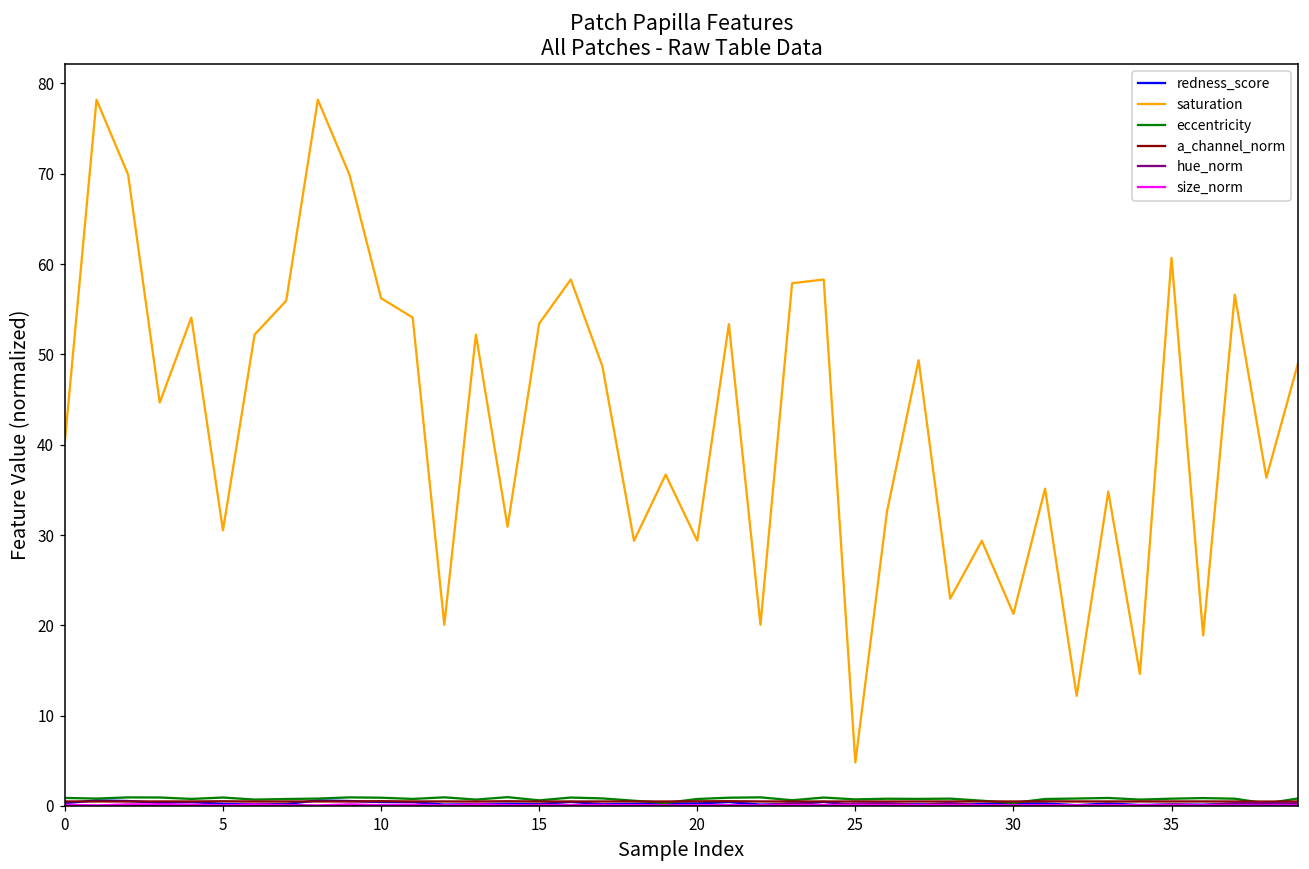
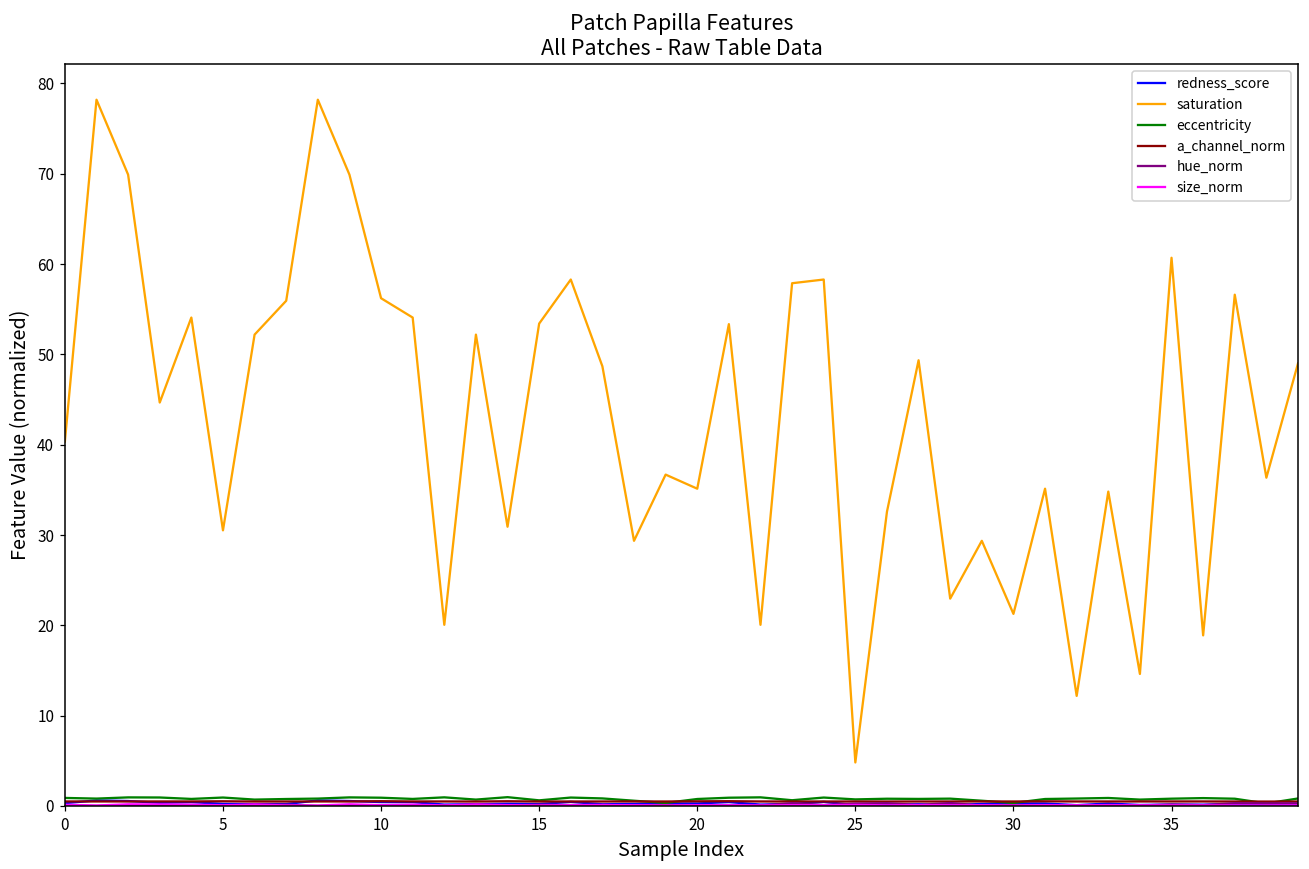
saturation, 20: 29 -> 35
